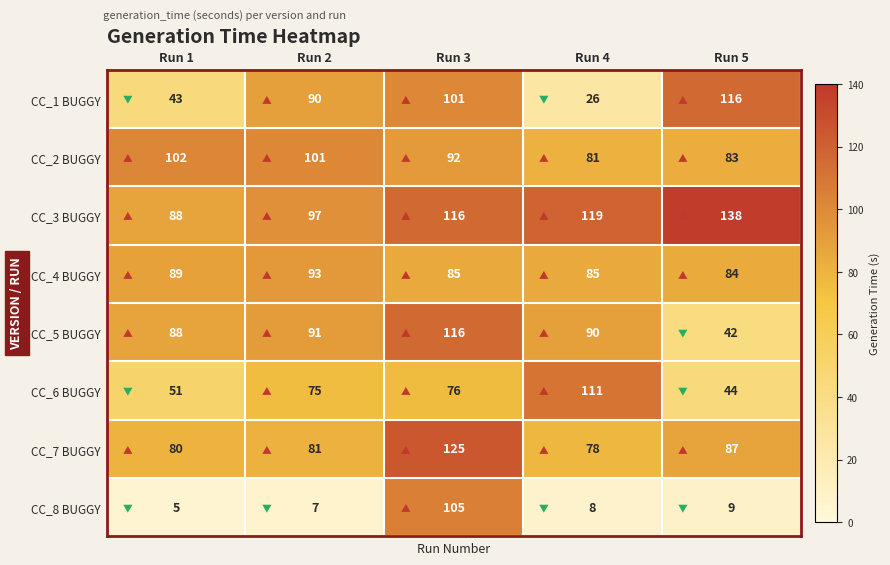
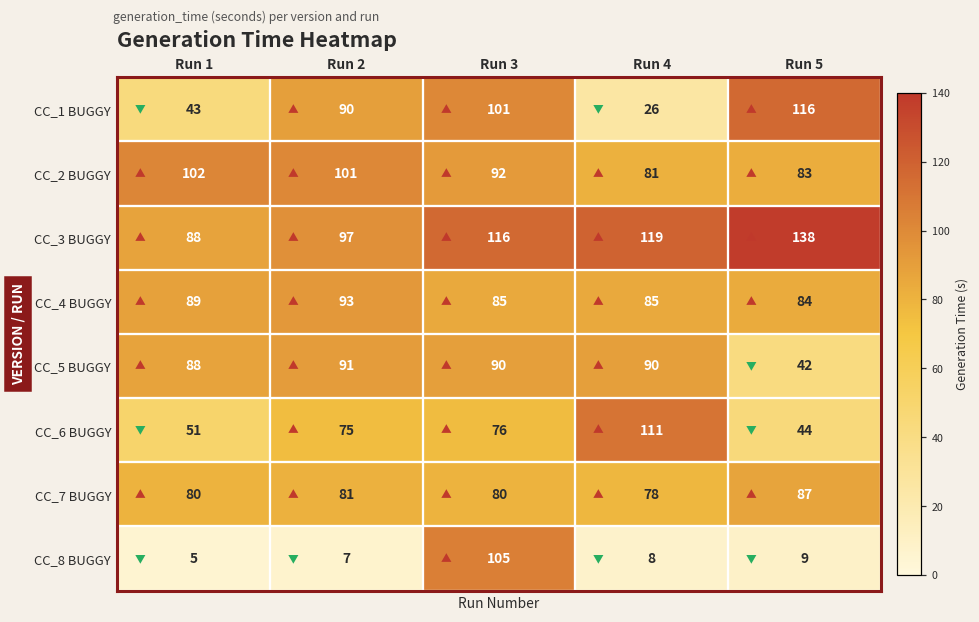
CC_5 BUGGY, Run 3: 116 -> 90
CC_7 BUGGY, Run 3: 125 -> 80
